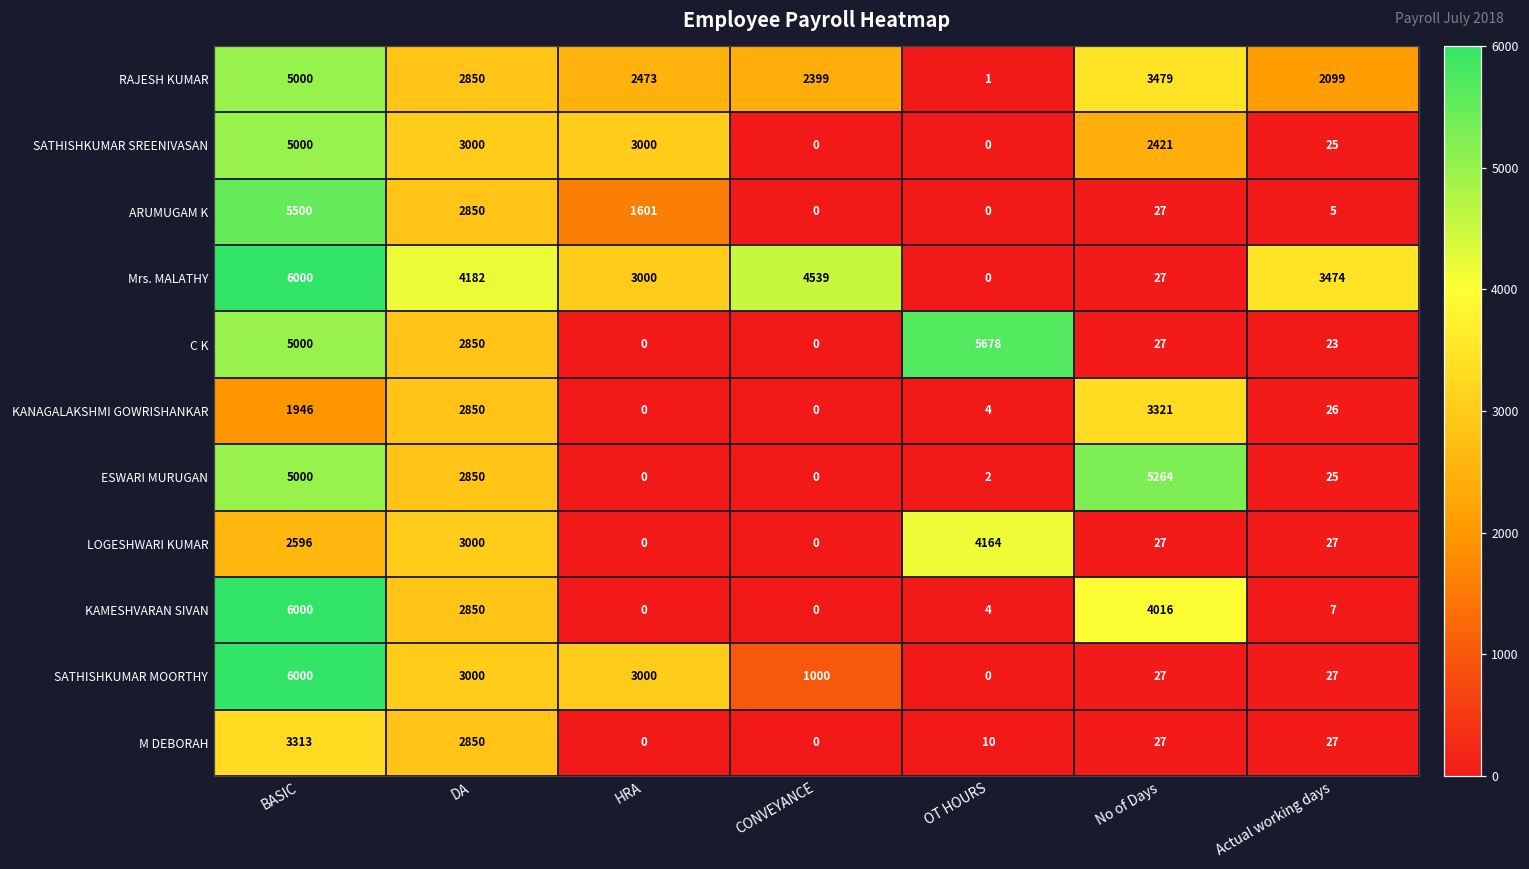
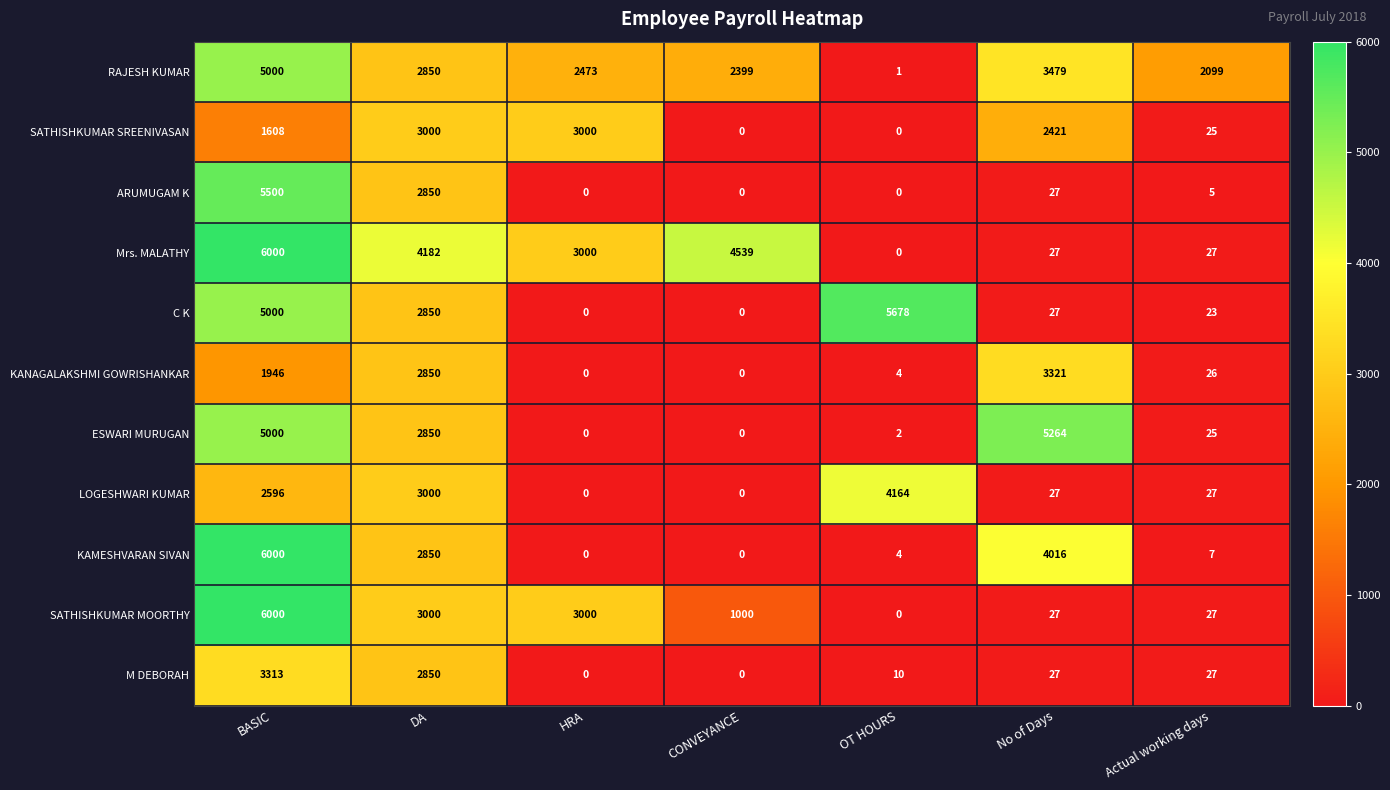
SATHISHKUMAR SREENIVASAN, BASIC: 5000 -> 1608
ARUMUGAM K, HRA: 1601 -> 0
Mrs. MALATHY, Actual working days: 3474 -> 27
